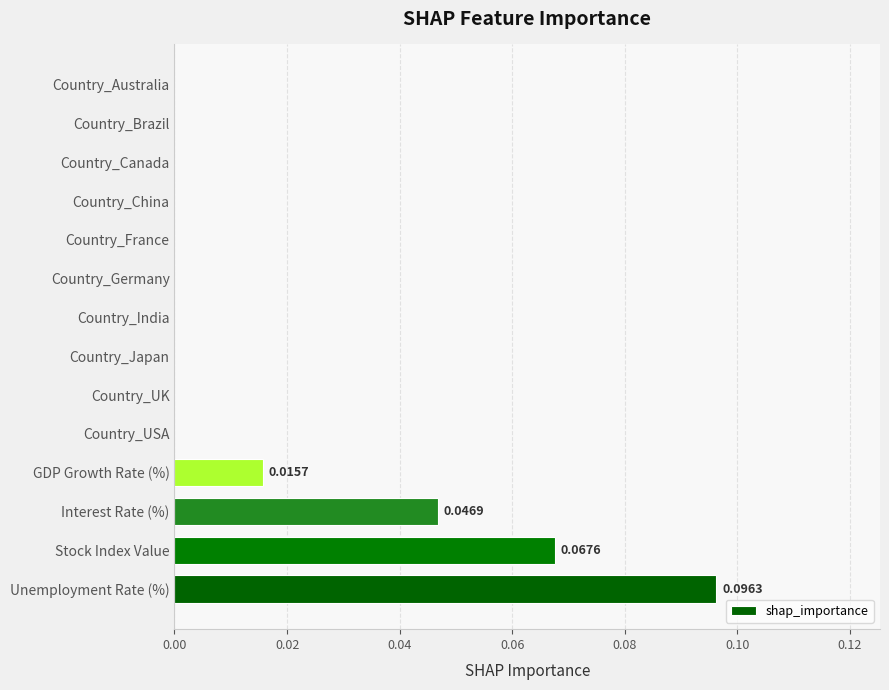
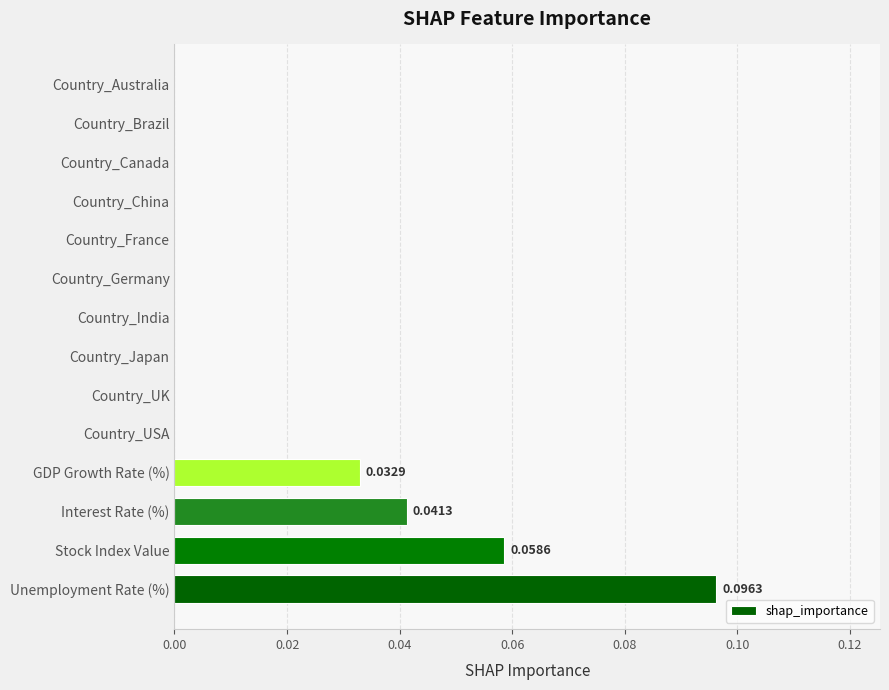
GDP Growth Rate (%): 0.0157 -> 0.0329
Interest Rate (%): 0.0469 -> 0.0413
Stock Index Value: 0.0676 -> 0.0586
